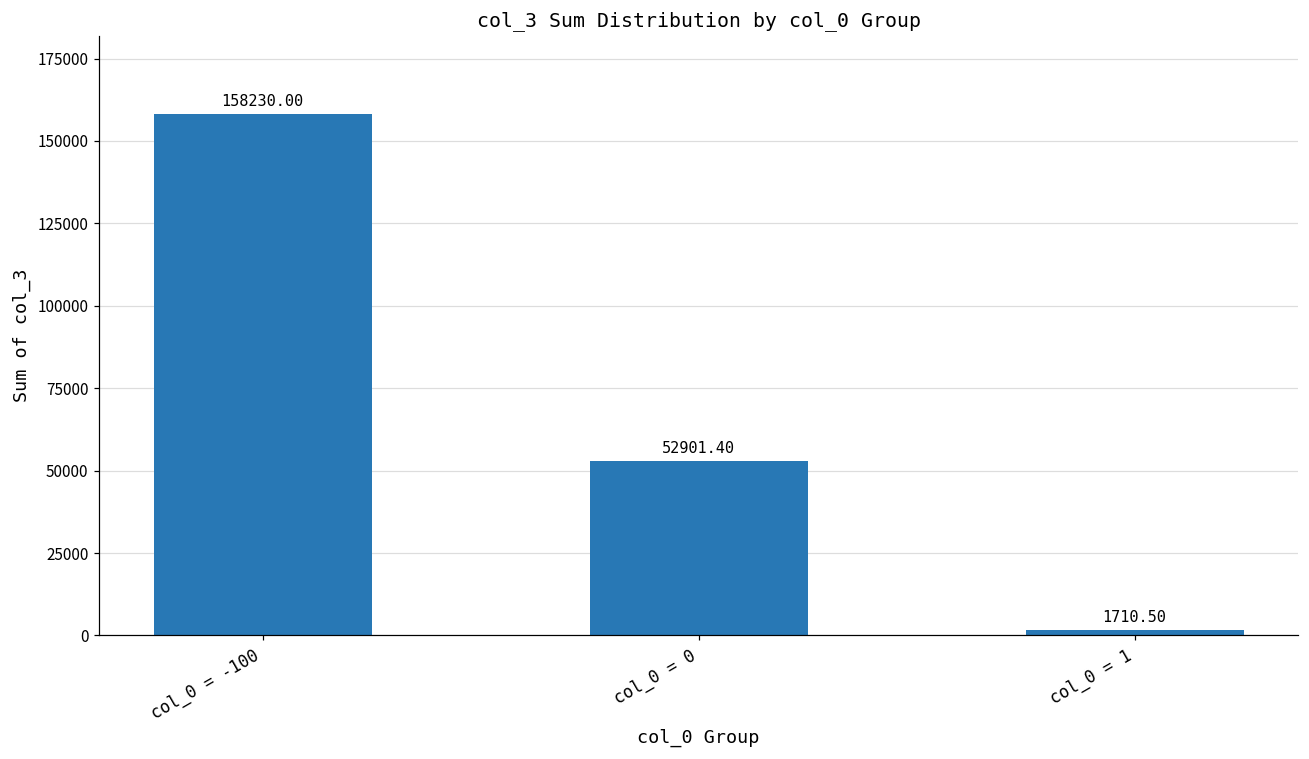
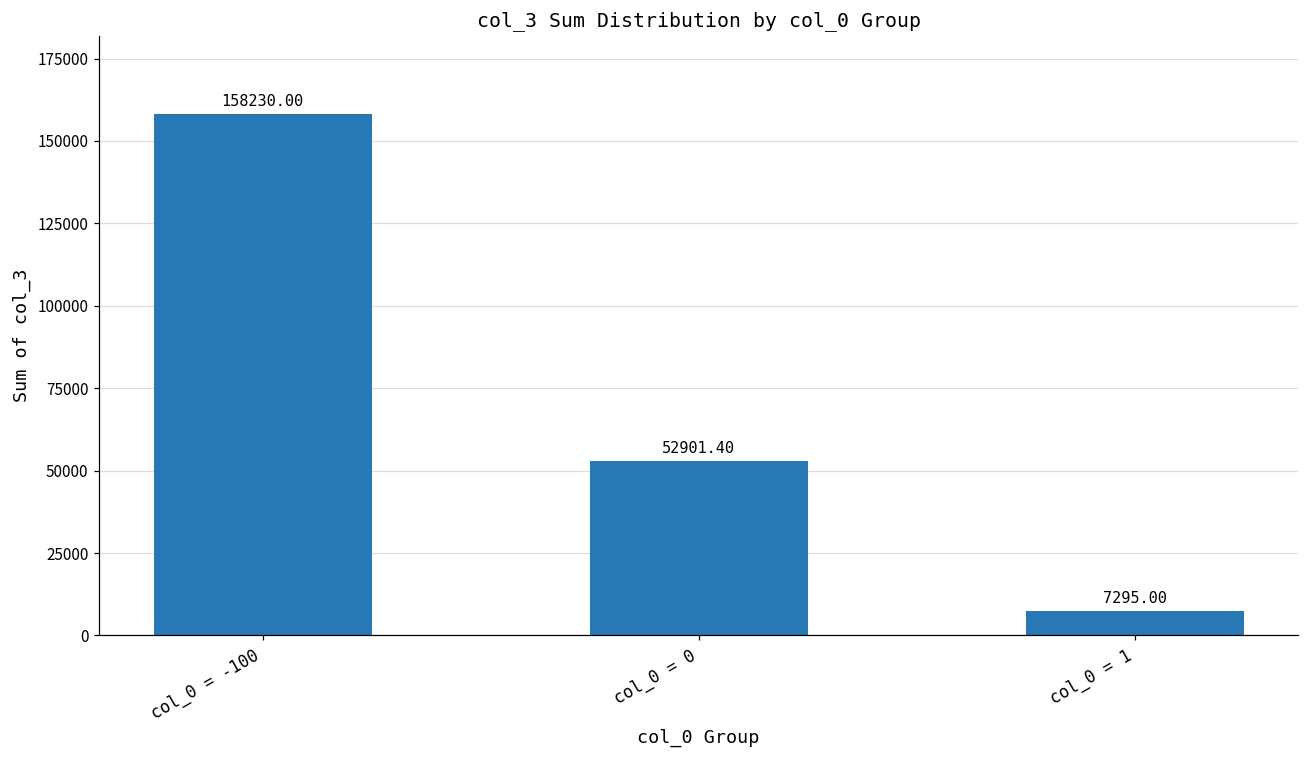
col_0 = 1: 1710.50 -> 7295.00
